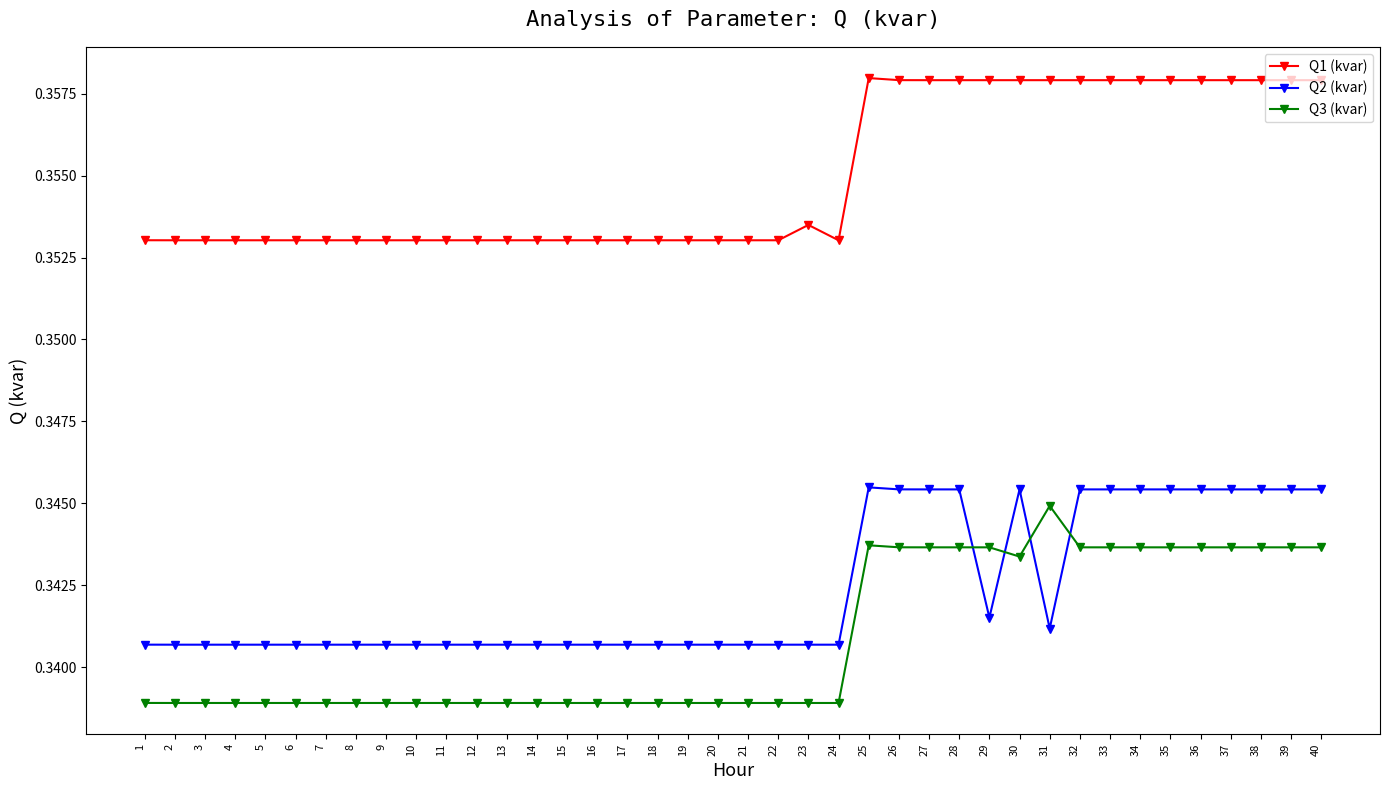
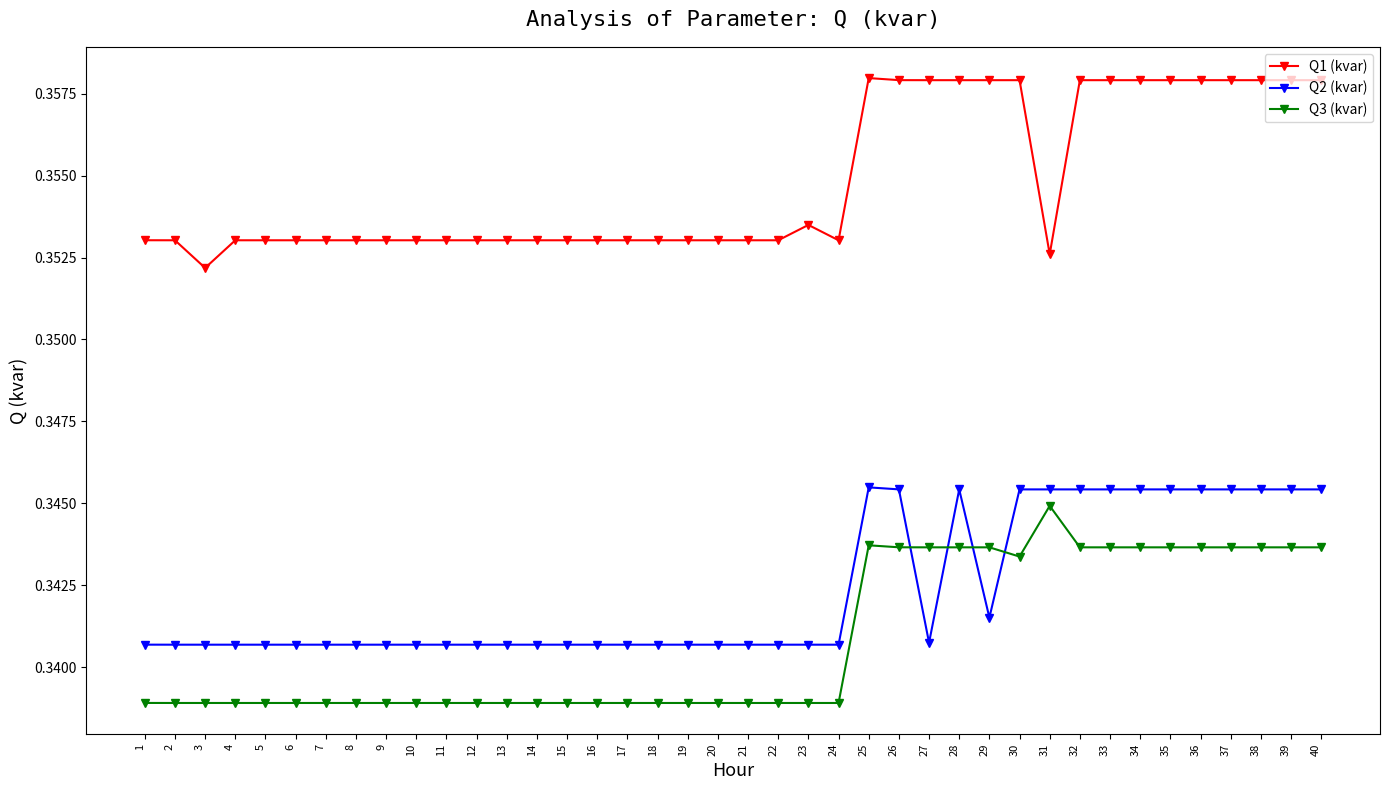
Q1 (kvar), 3: 0.3530 -> 0.3522
Q2 (kvar), 27: 0.3454 -> 0.3407
Q1 (kvar), 31: 0.3579 -> 0.3526
Q2 (kvar), 31: 0.3412 -> 0.3454
